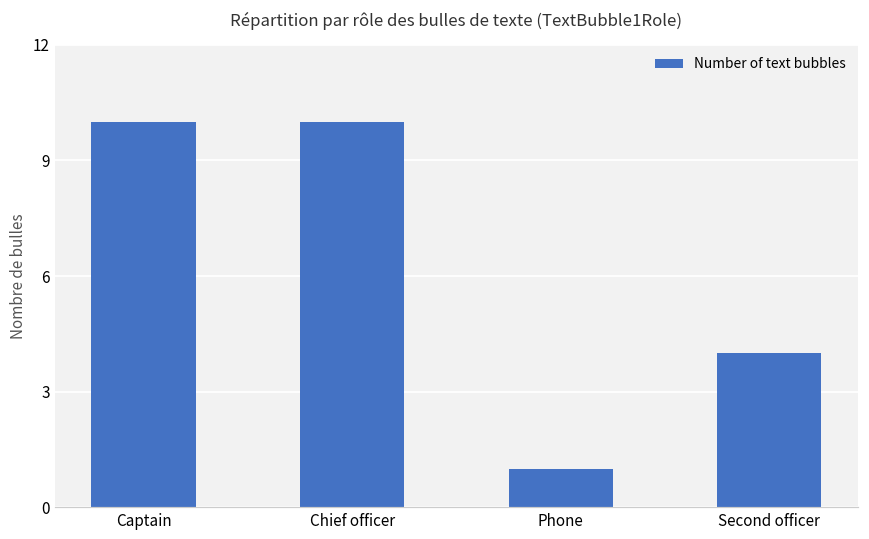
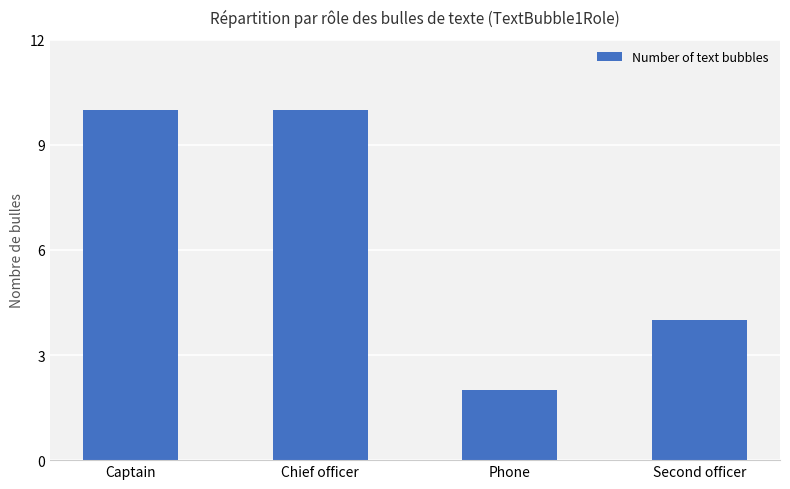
Phone: 1 -> 2
